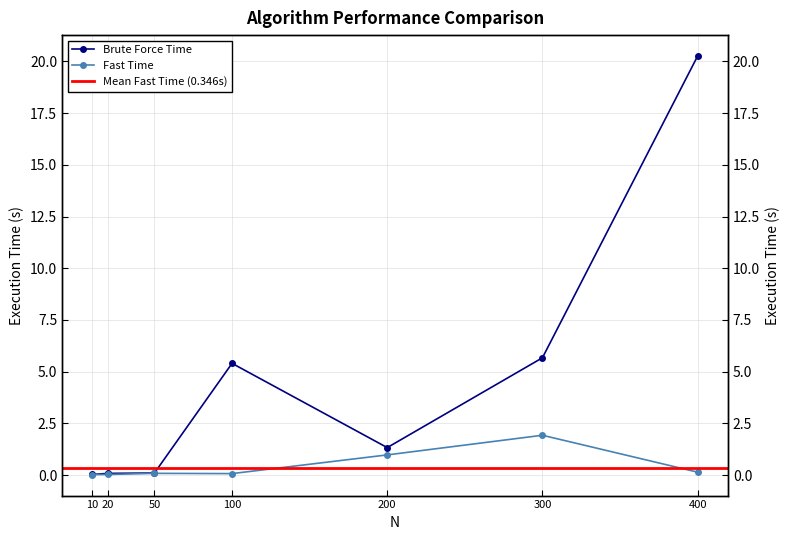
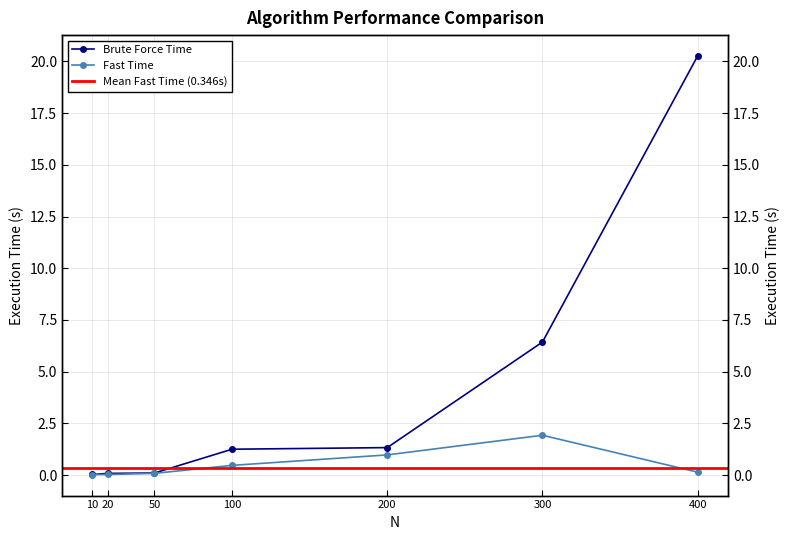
Brute Force Time, 100: 5.4 -> 1.2
Fast Time, 100: 0.1 -> 0.5
Brute Force Time, 300: 5.7 -> 6.4
